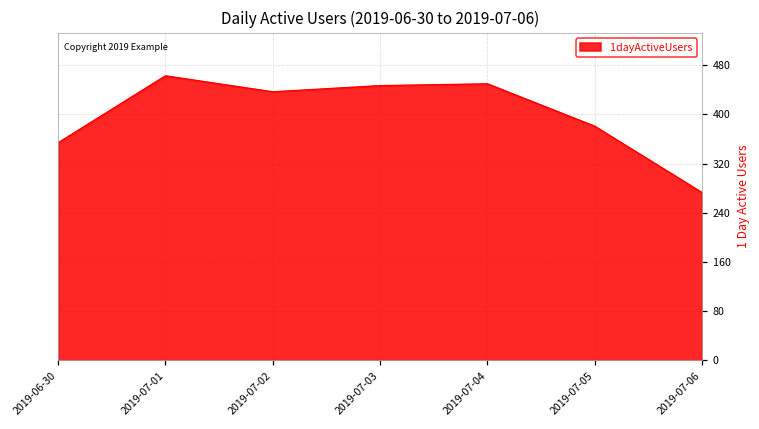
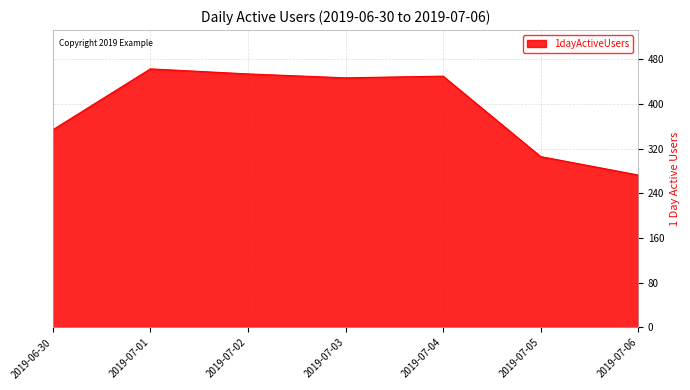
2019-07-02: 440 -> 450
2019-07-05: 380 -> 310
